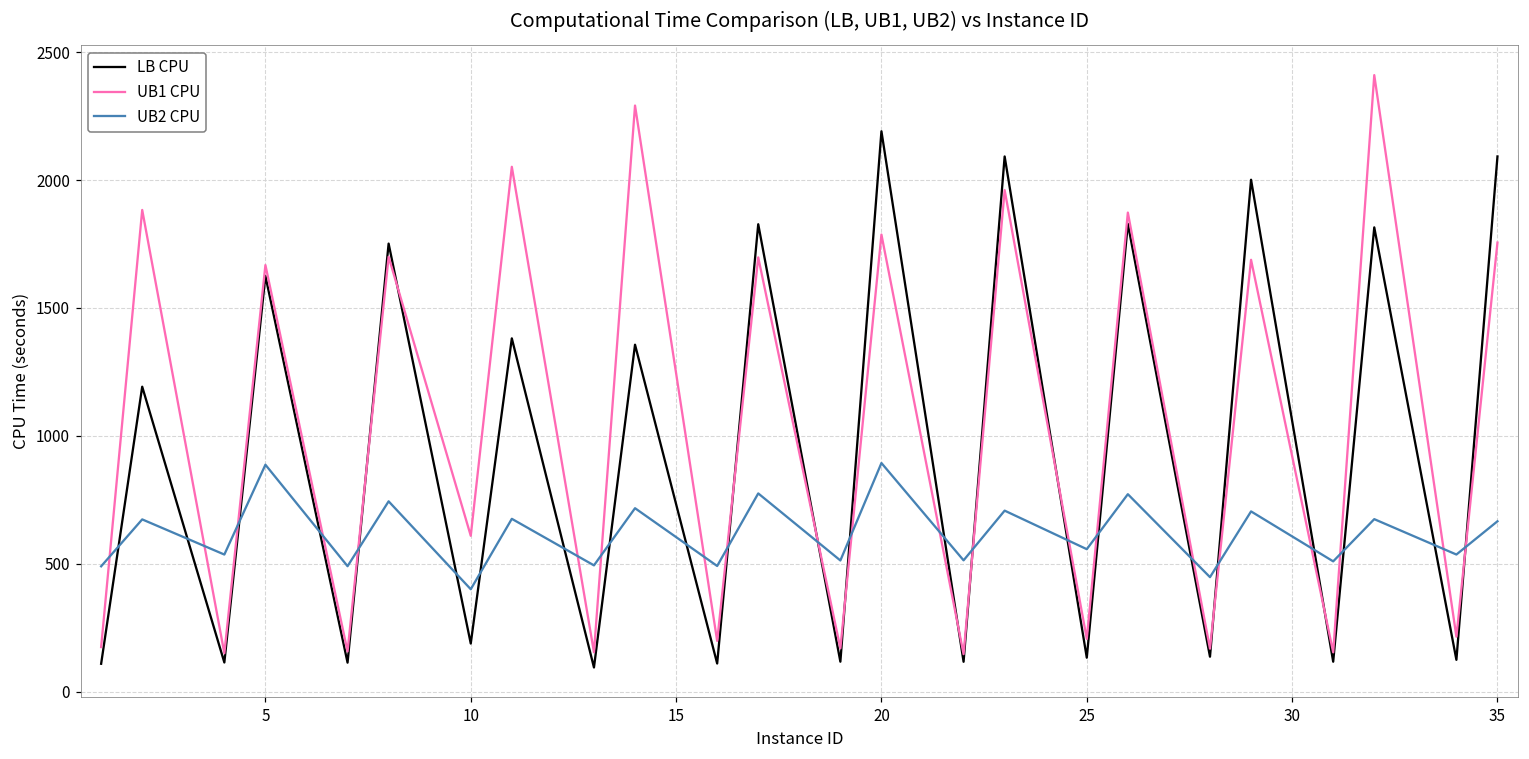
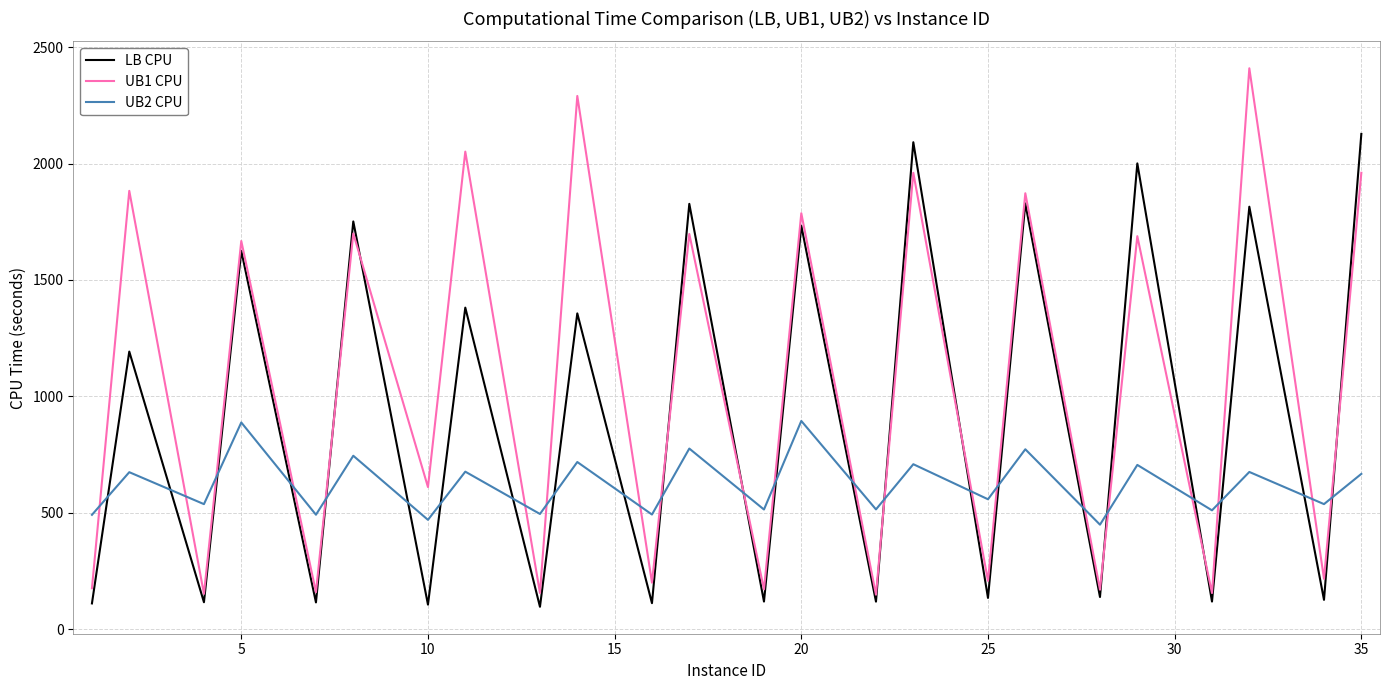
LB CPU, 10: 190 -> 110
UB2 CPU, 10: 400 -> 470
LB CPU, 20: 2190 -> 1730
LB CPU, 35: 2090 -> 2130
UB1 CPU, 35: 1760 -> 1960
